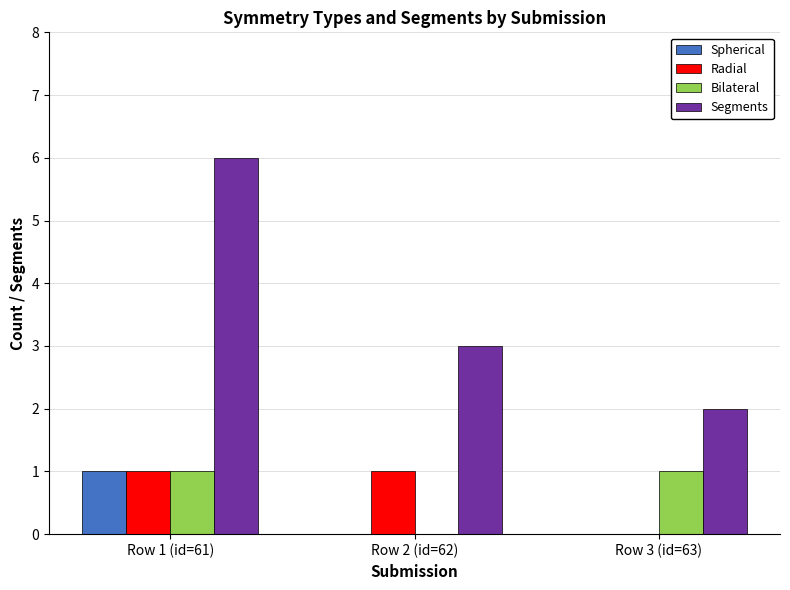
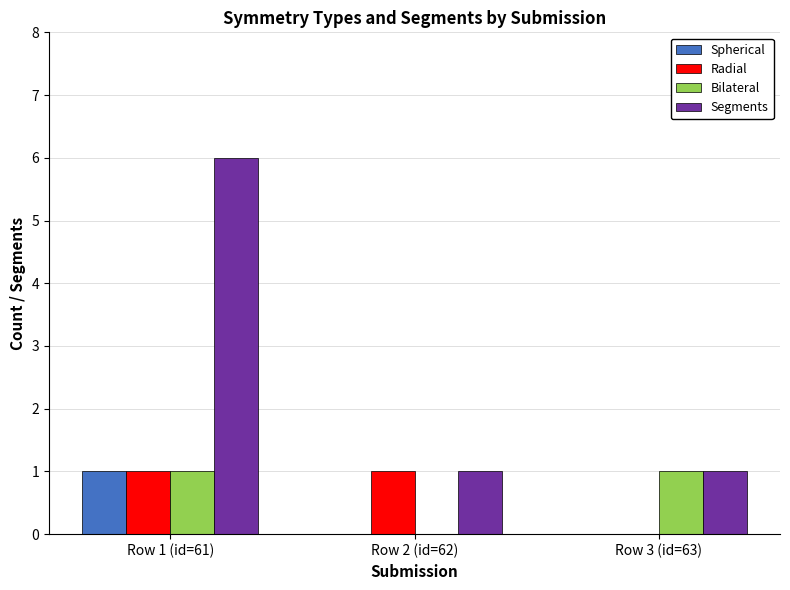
Segments, Row 2 (id=62): 3 -> 1
Segments, Row 3 (id=63): 2 -> 1
